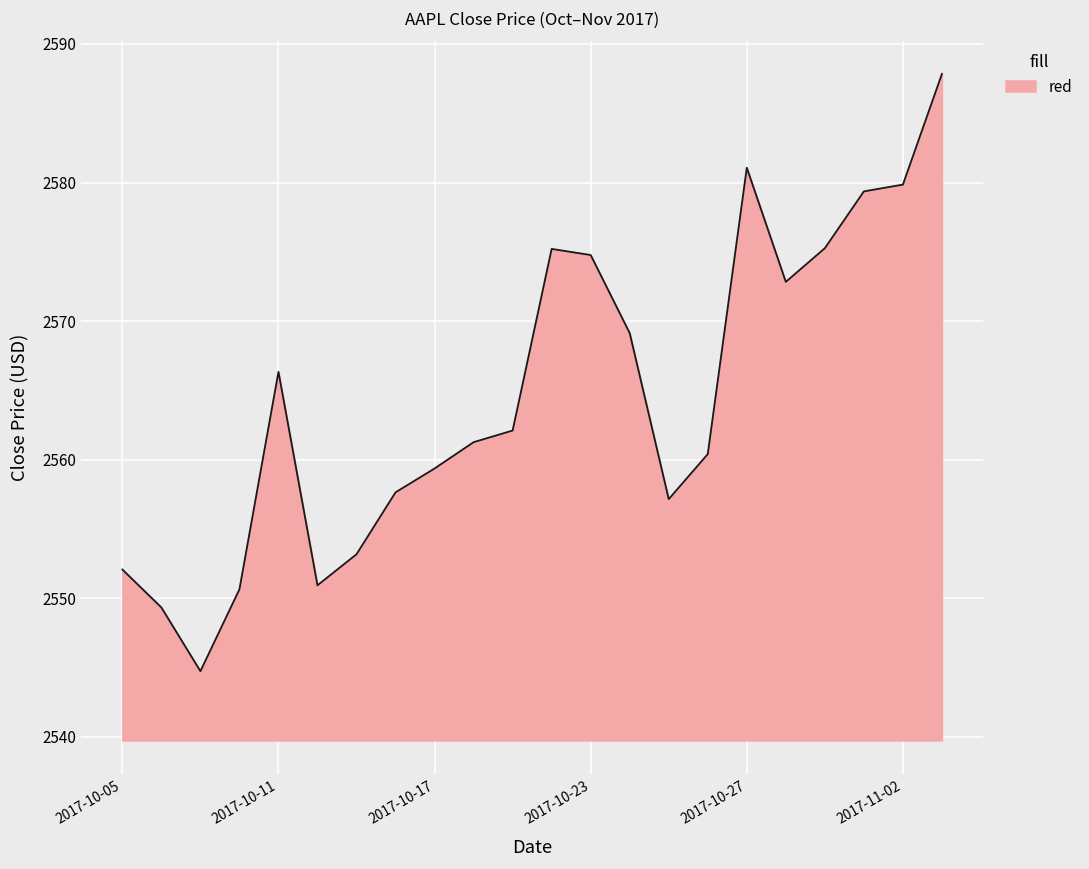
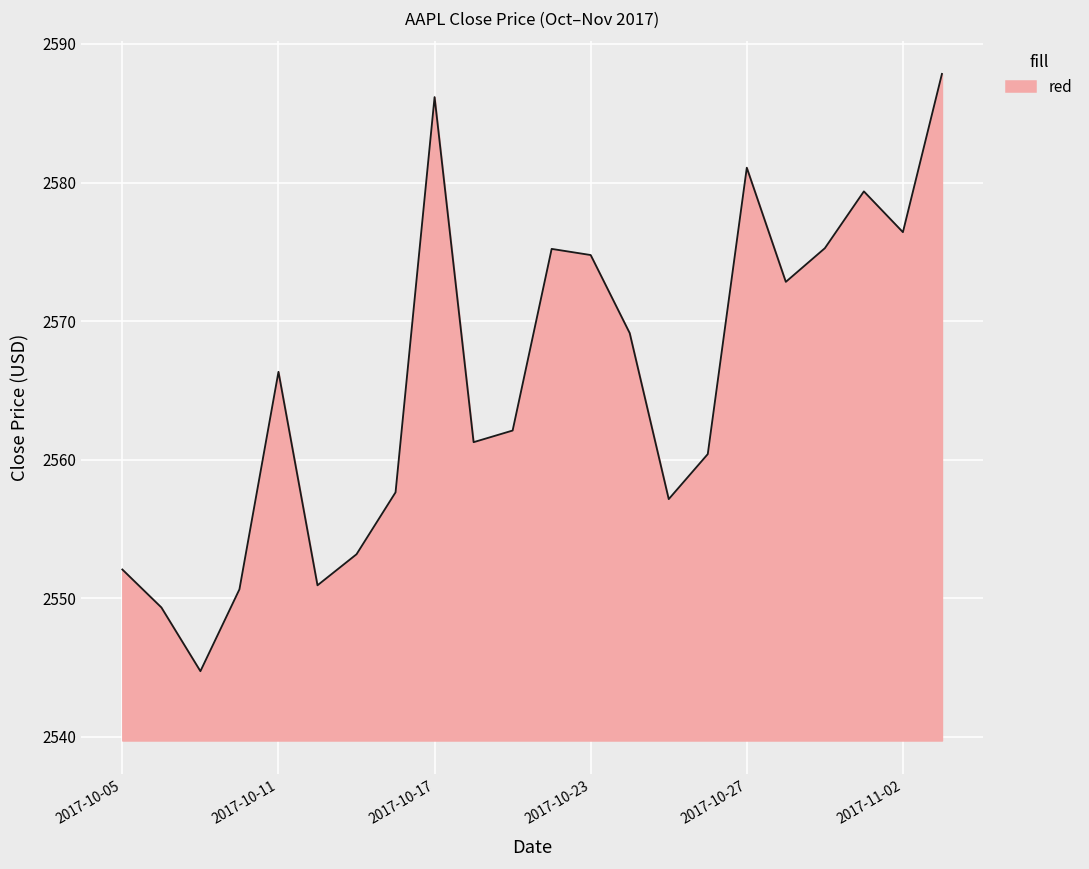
2017-10-17: 2559.4 -> 2586.2
2017-11-02: 2579.9 -> 2576.4
